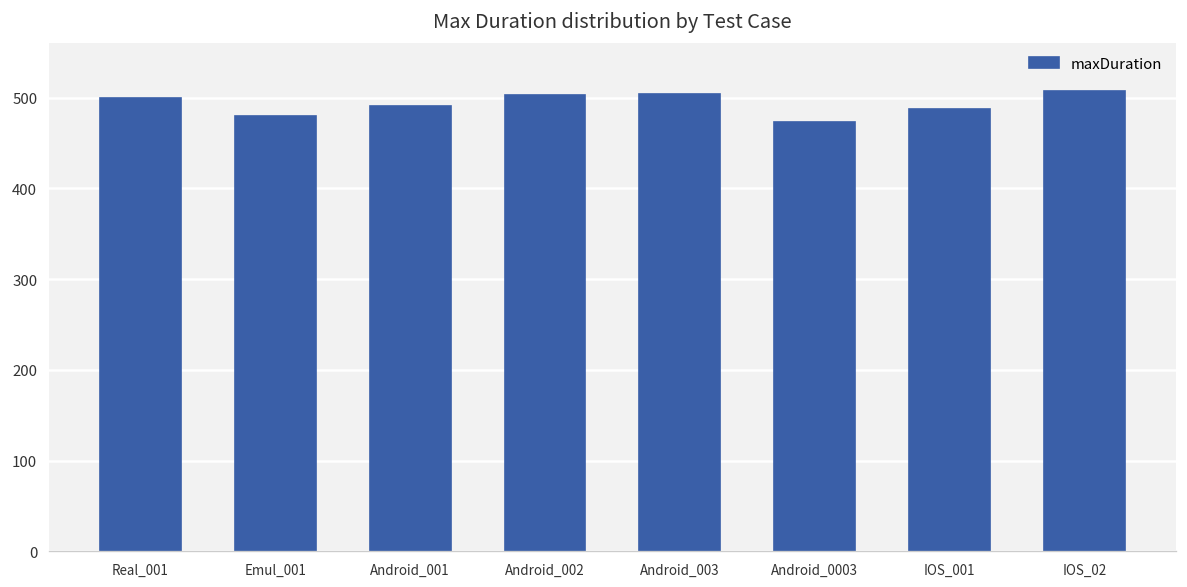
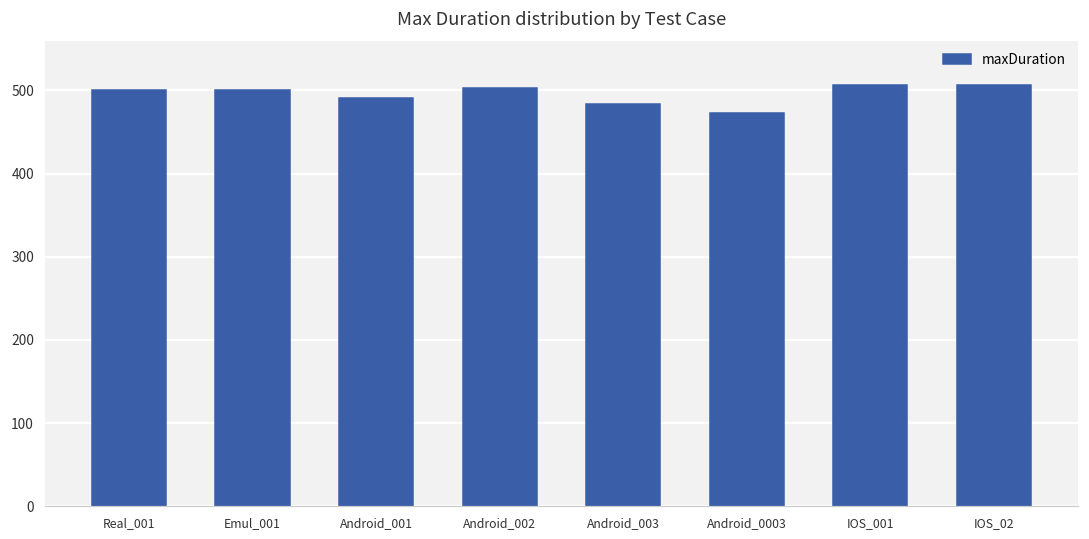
Emul_001: 480 -> 500
Android_003: 500 -> 480
IOS_001: 490 -> 510
